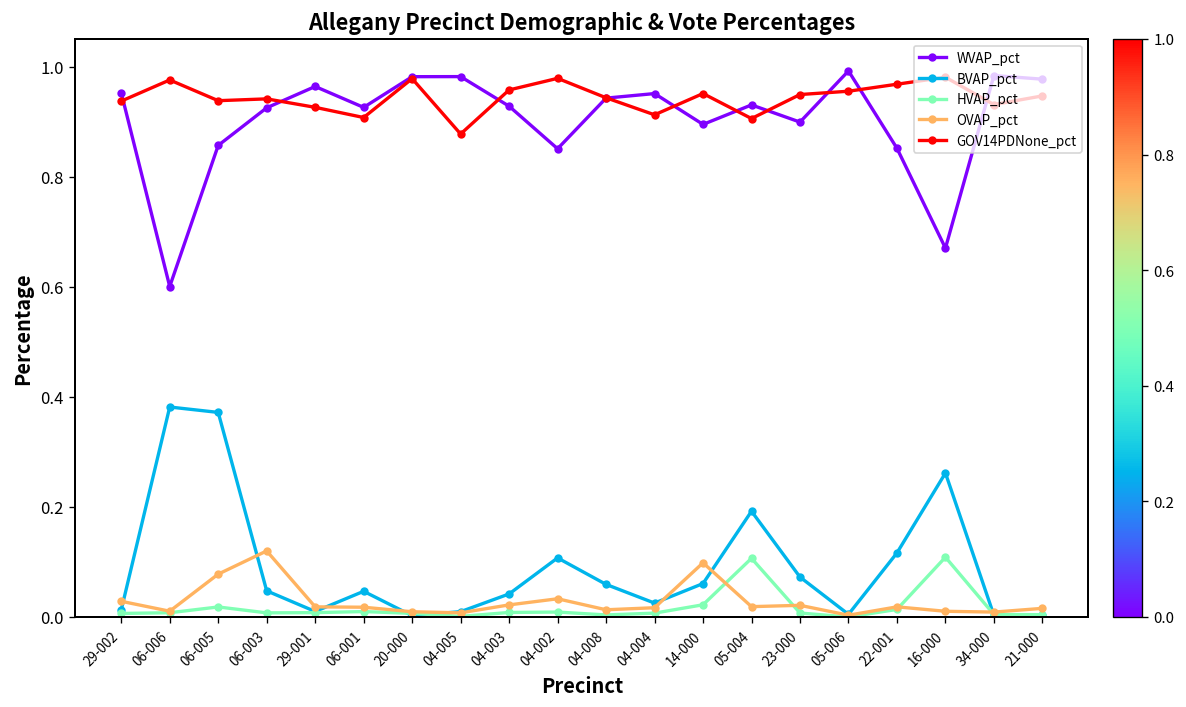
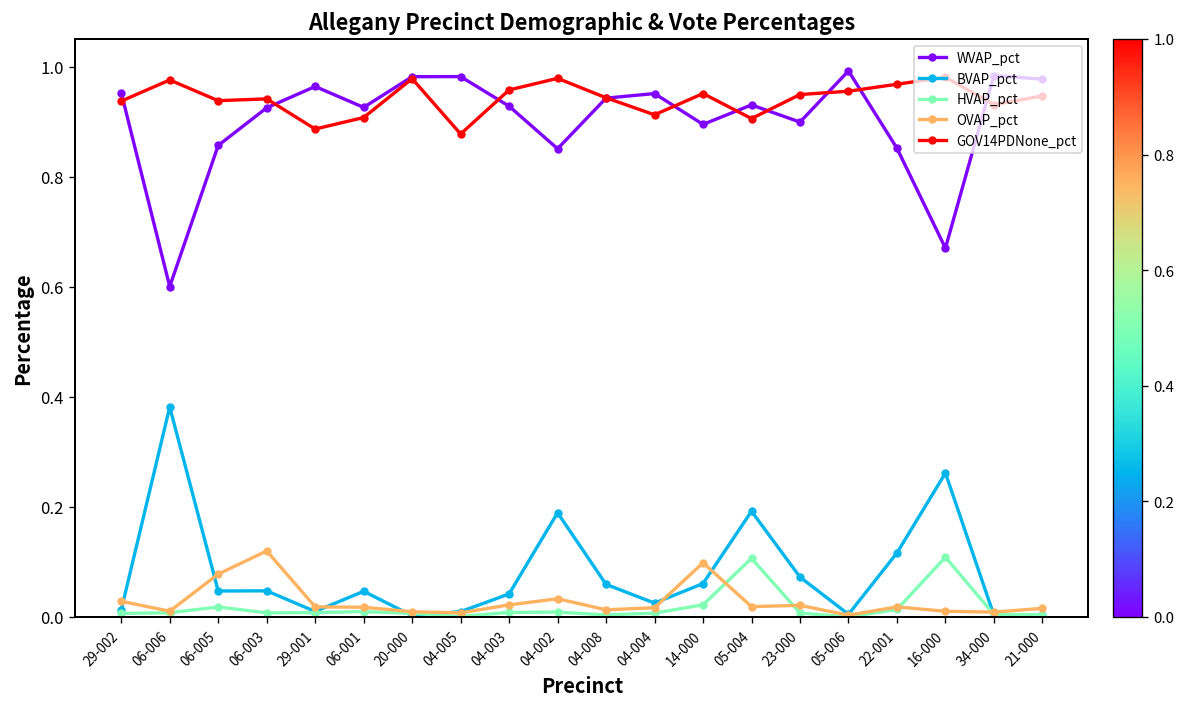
BVAP_pct, 06-005: 0.37 -> 0.05
GOV14PDNone_pct, 29-001: 0.93 -> 0.89
BVAP_pct, 04-002: 0.11 -> 0.19
